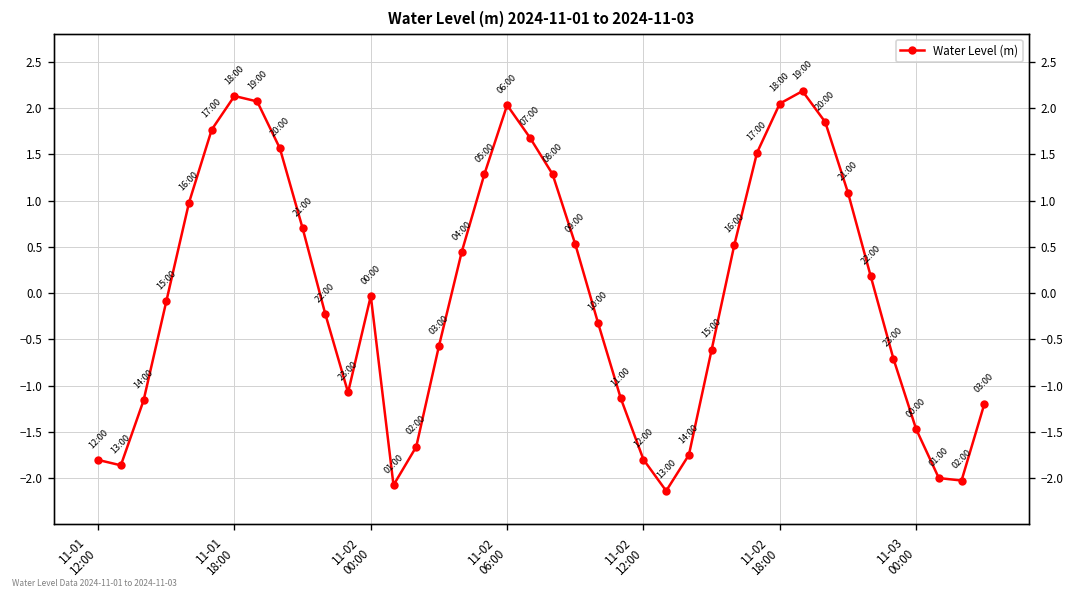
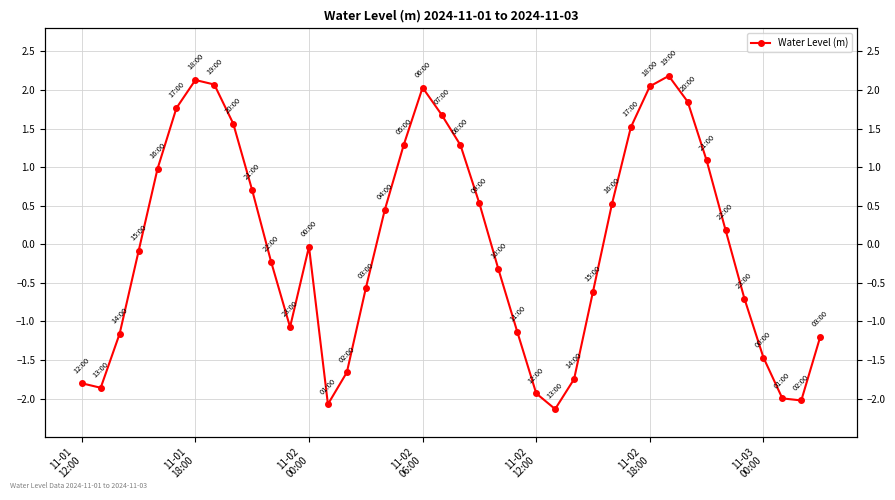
11-02 12:00: -1.8 -> -1.9
